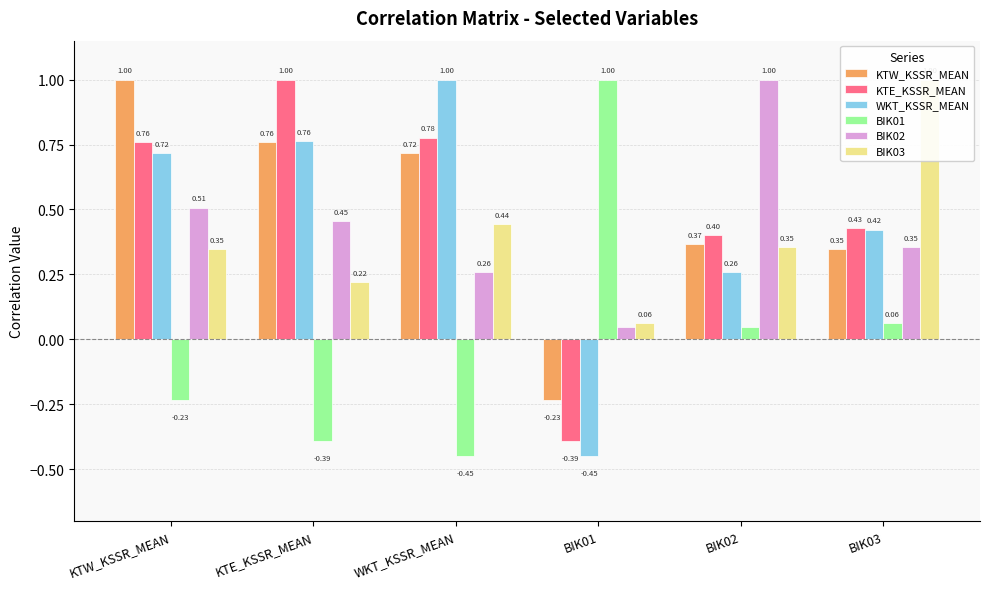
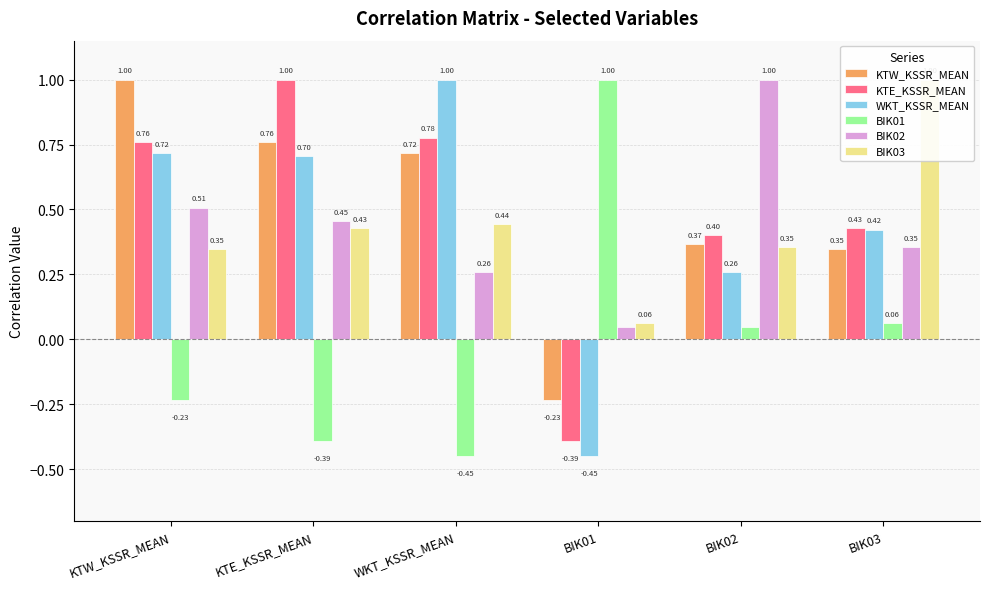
WKT_KSSR_MEAN, KTE_KSSR_MEAN: 0.76 -> 0.70
BIK03, KTE_KSSR_MEAN: 0.22 -> 0.43
